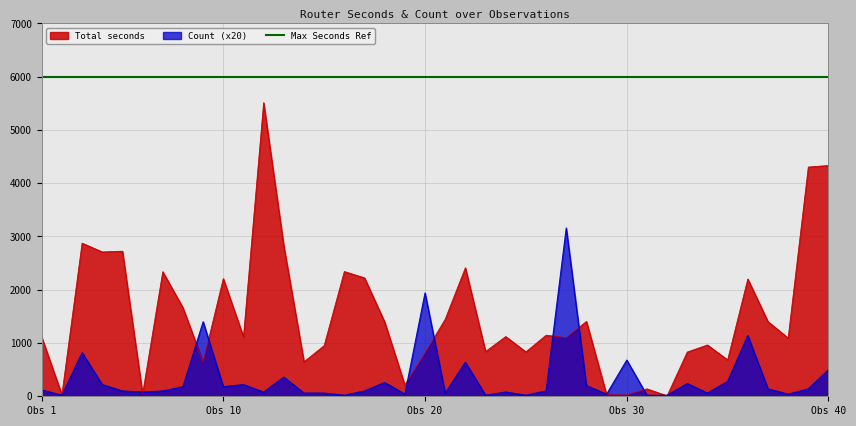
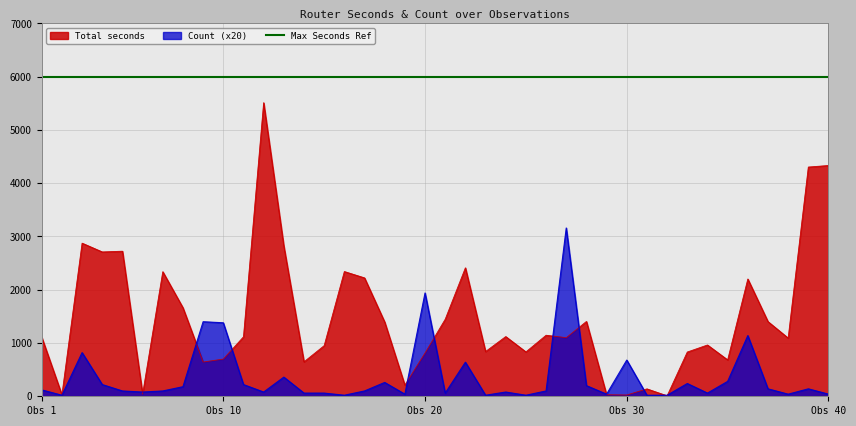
Total seconds, Obs 10: 2200 -> 700
Count (x20), Obs 10: 200 -> 1400
Count (x20), Obs 40: 500 -> 0
